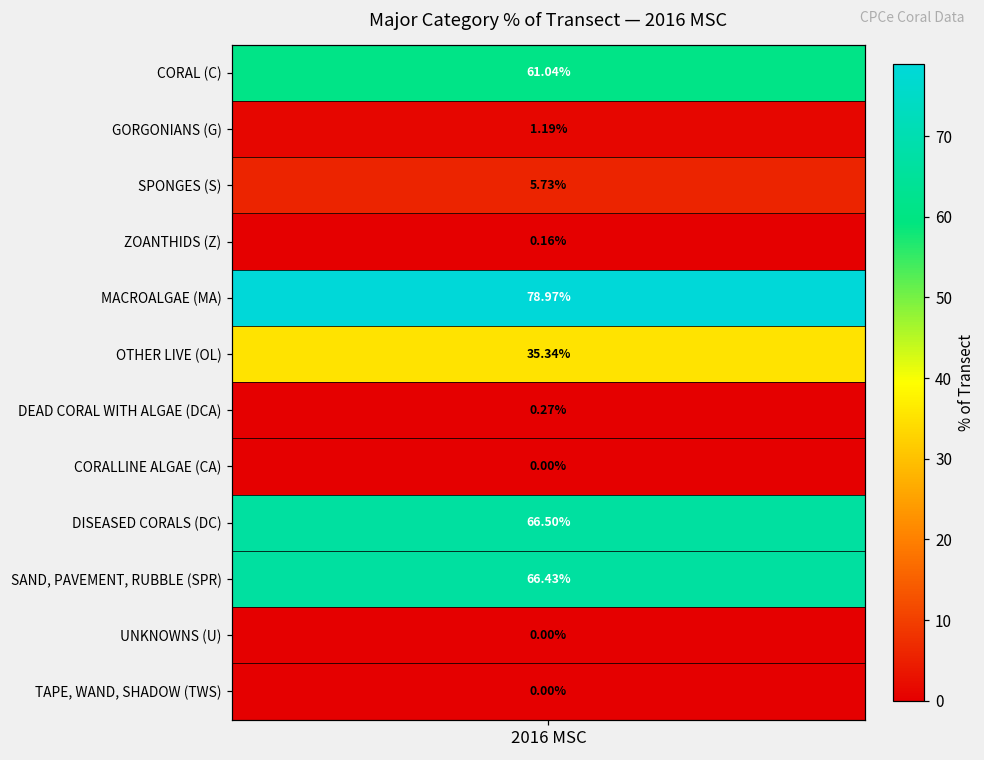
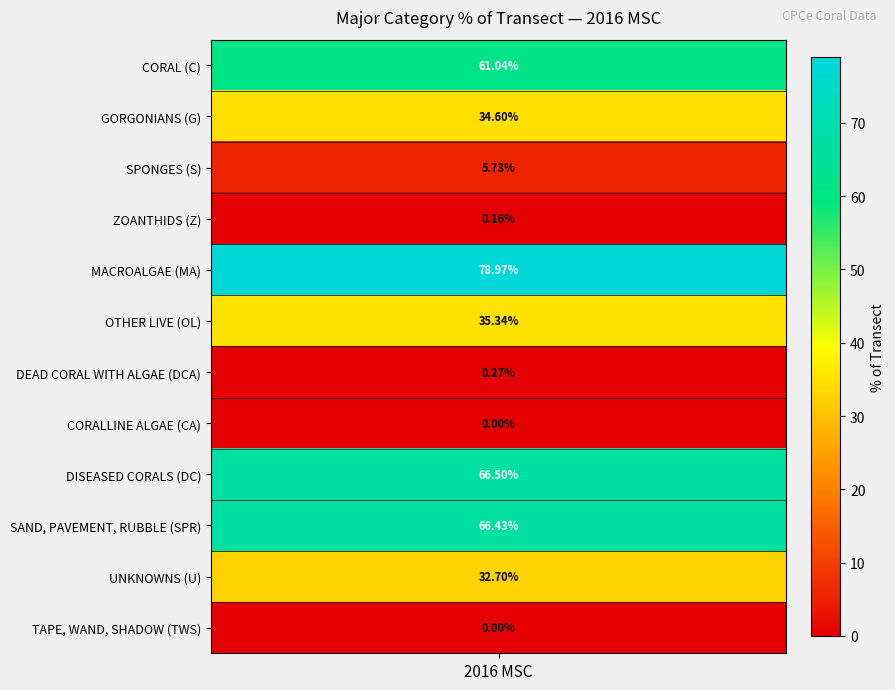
GORGONIANS (G), 2016 MSC: 1.19% -> 34.60%
UNKNOWNS (U), 2016 MSC: 0.00% -> 32.70%
